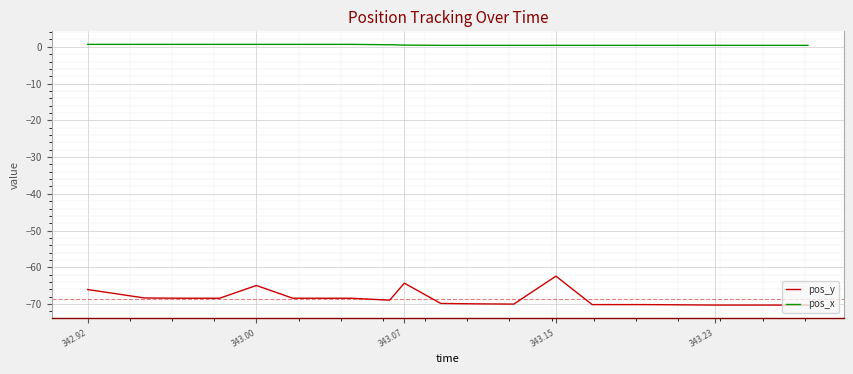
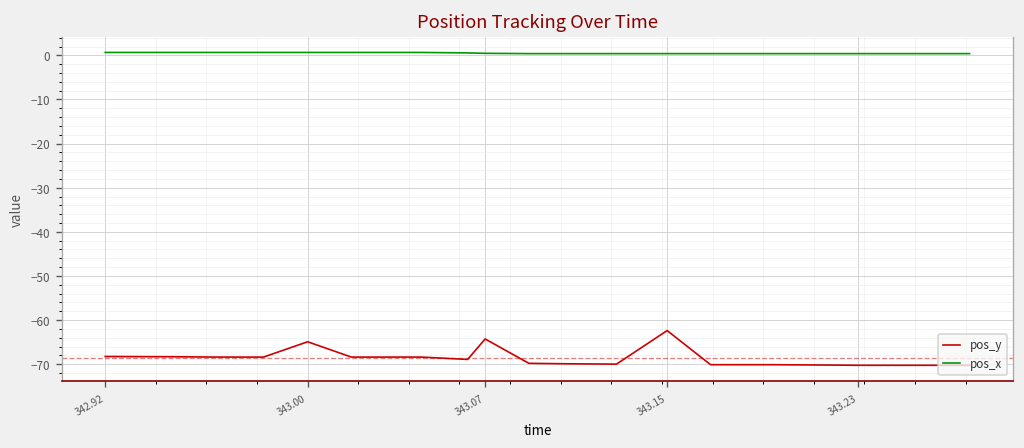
pos_y, 342.92: -66 -> -68
